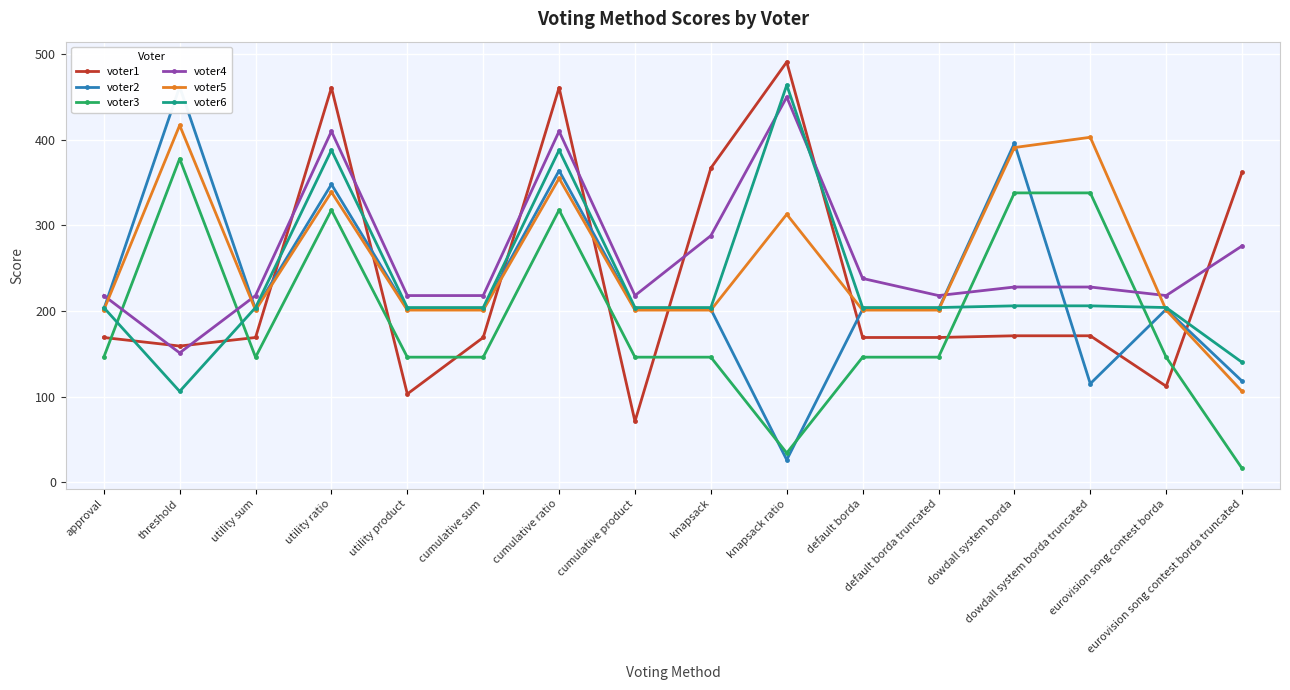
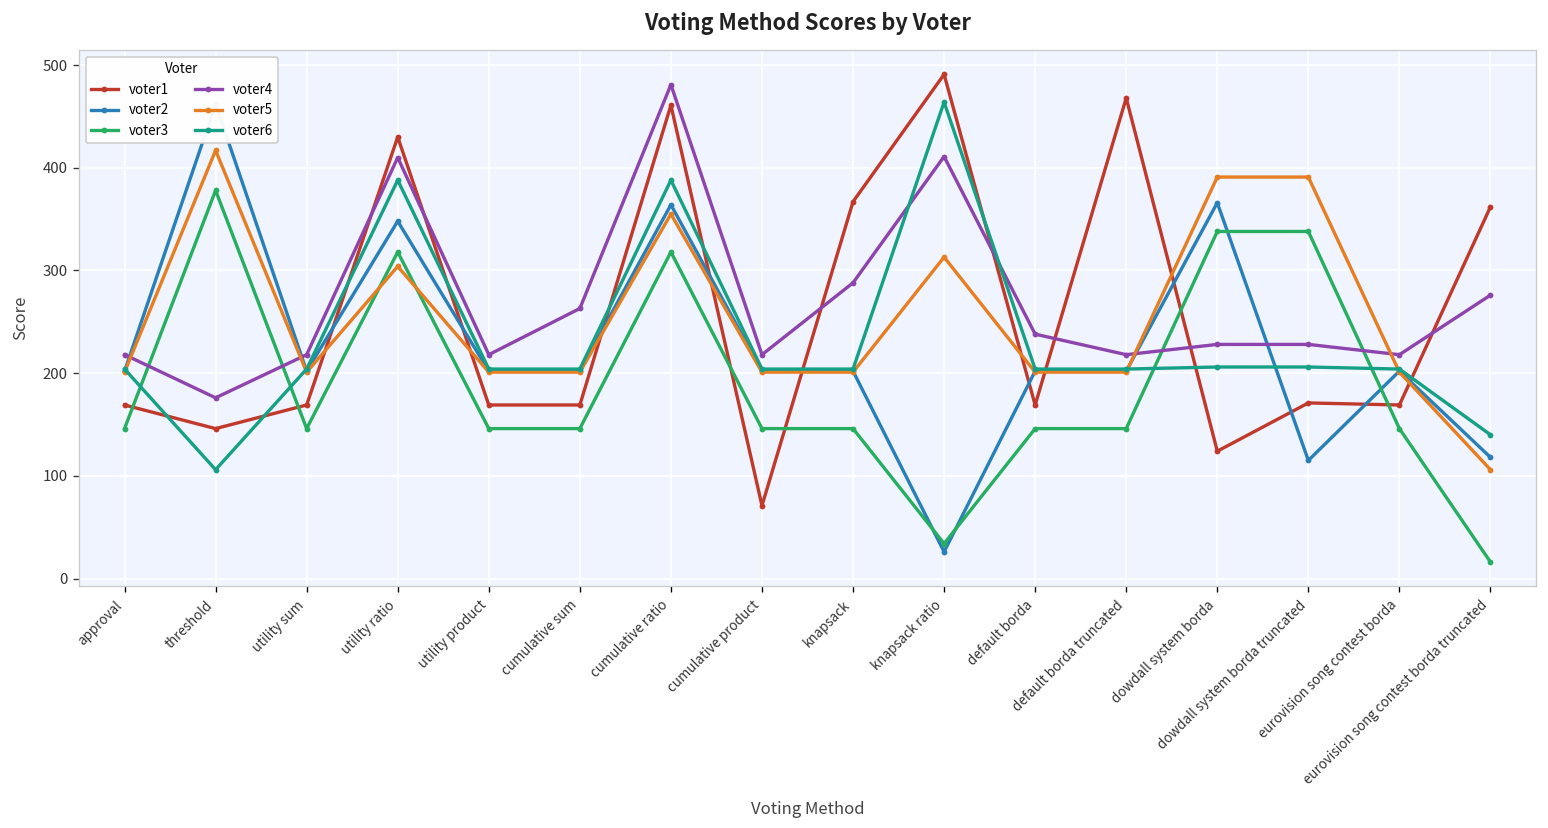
voter1, threshold: 160 -> 150
voter4, threshold: 150 -> 180
voter1, utility ratio: 460 -> 430
voter5, utility ratio: 340 -> 300
voter1, utility product: 100 -> 170
voter4, cumulative sum: 220 -> 260
voter4, cumulative ratio: 410 -> 480
voter4, knapsack ratio: 450 -> 410
voter1, default borda truncated: 170 -> 470
voter1, dowdall system borda: 170 -> 120
voter2, dowdall system borda: 400 -> 370
voter5, dowdall system borda truncated: 400 -> 390
voter1, eurovision song contest borda: 110 -> 170
